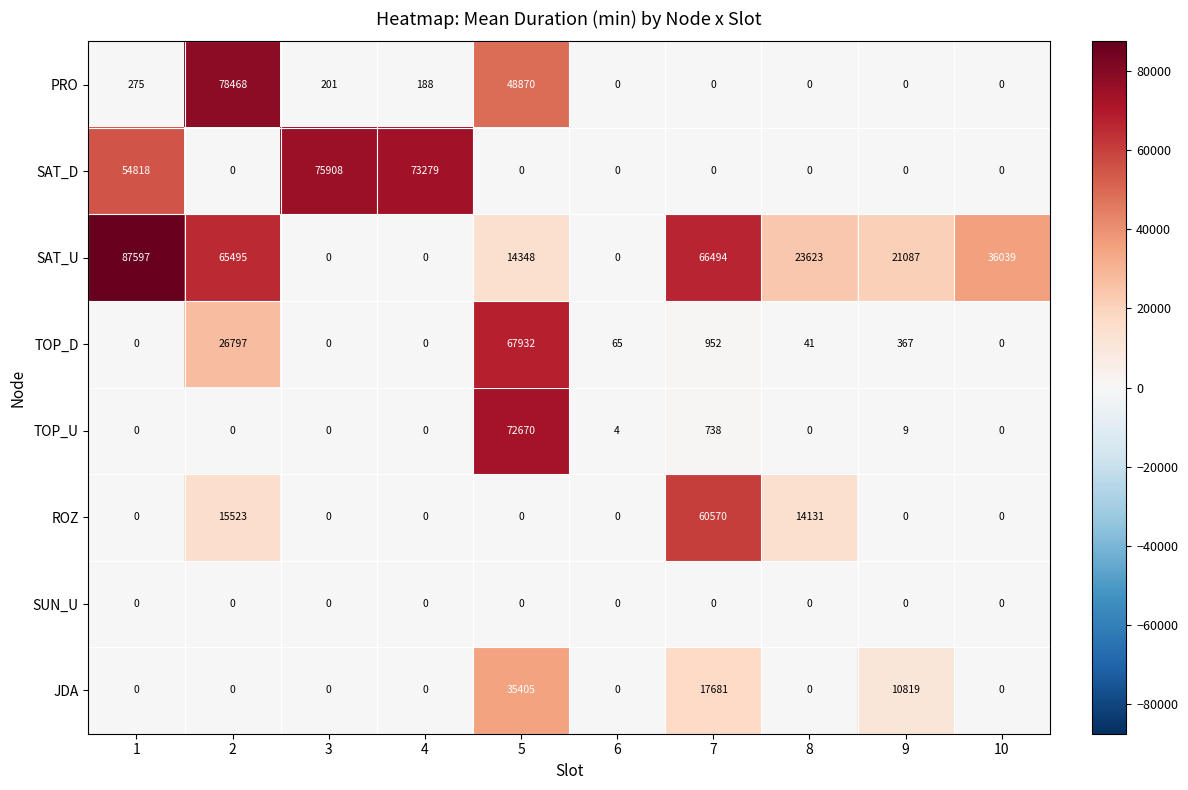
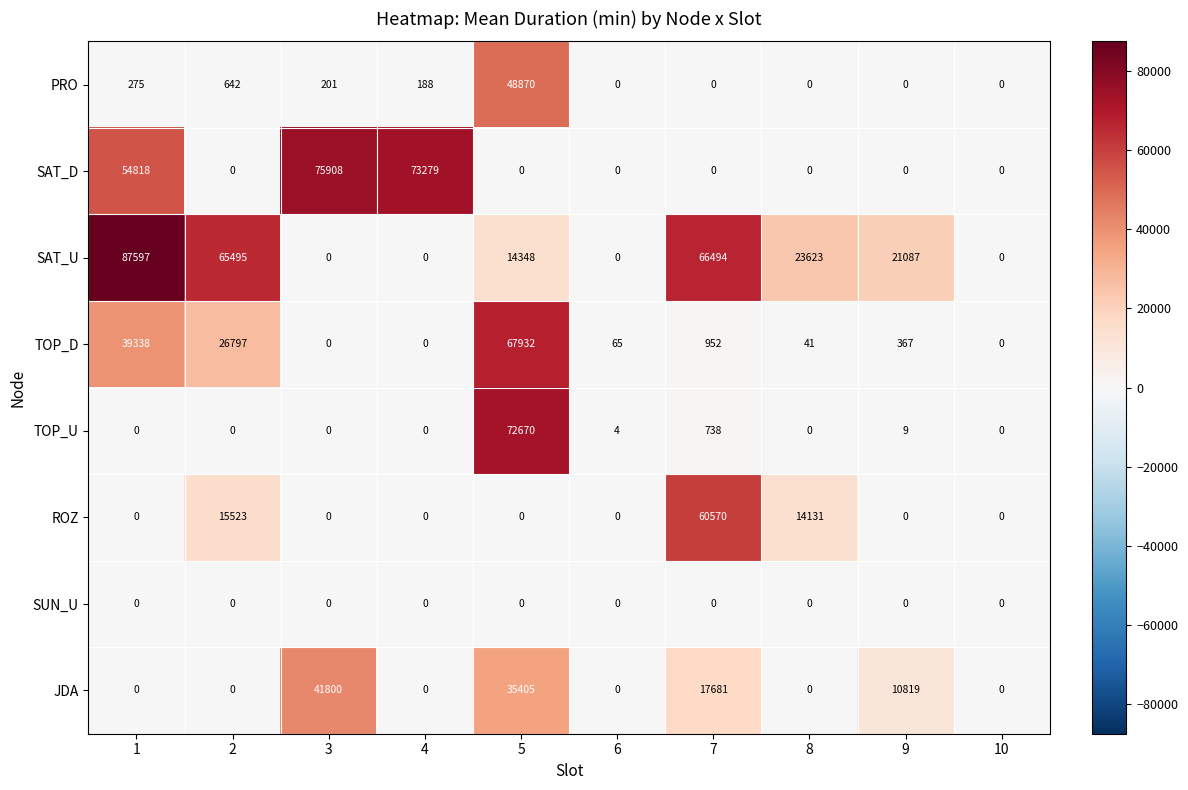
PRO, 2: 78468 -> 642
SAT_U, 10: 36039 -> 0
TOP_D, 1: 0 -> 39338
JDA, 3: 0 -> 41800
